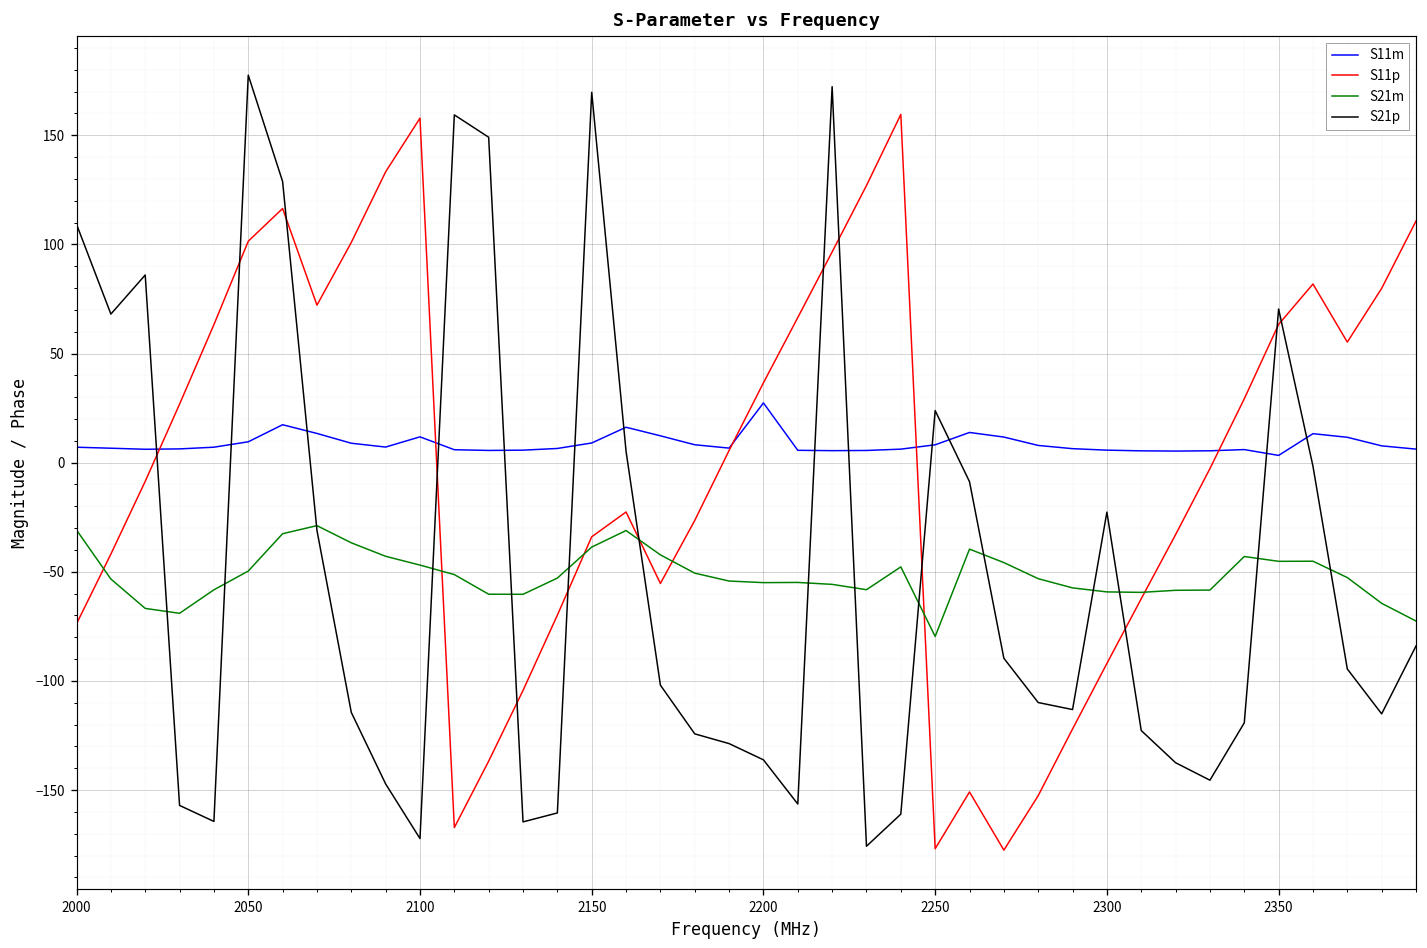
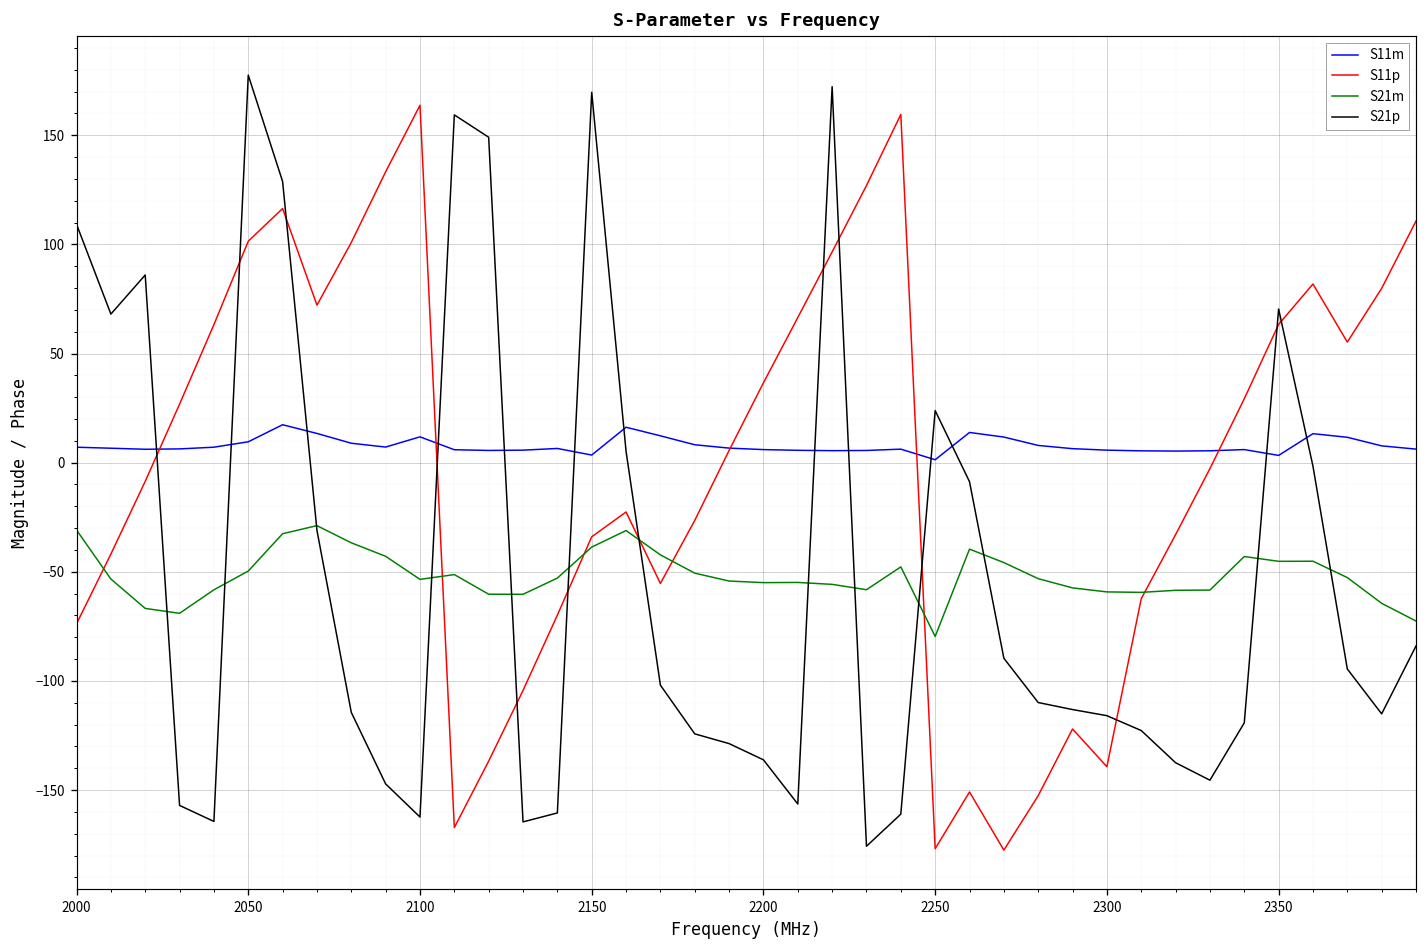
S11p, 2100: 158 -> 164
S21m, 2100: -47 -> -53
S21p, 2100: -172 -> -162
S11m, 2150: 9 -> 3
S11m, 2200: 27 -> 6
S11m, 2250: 8 -> 1
S11p, 2300: -92 -> -139
S21p, 2300: -23 -> -116
